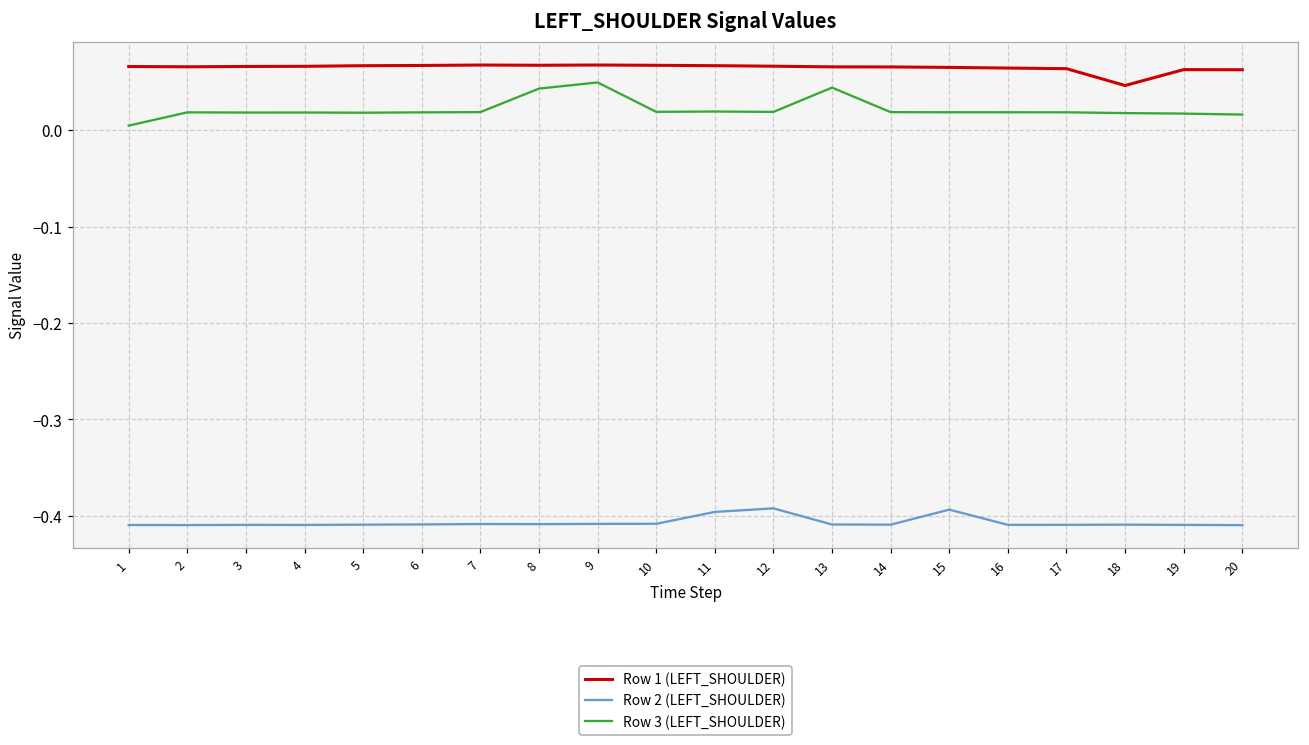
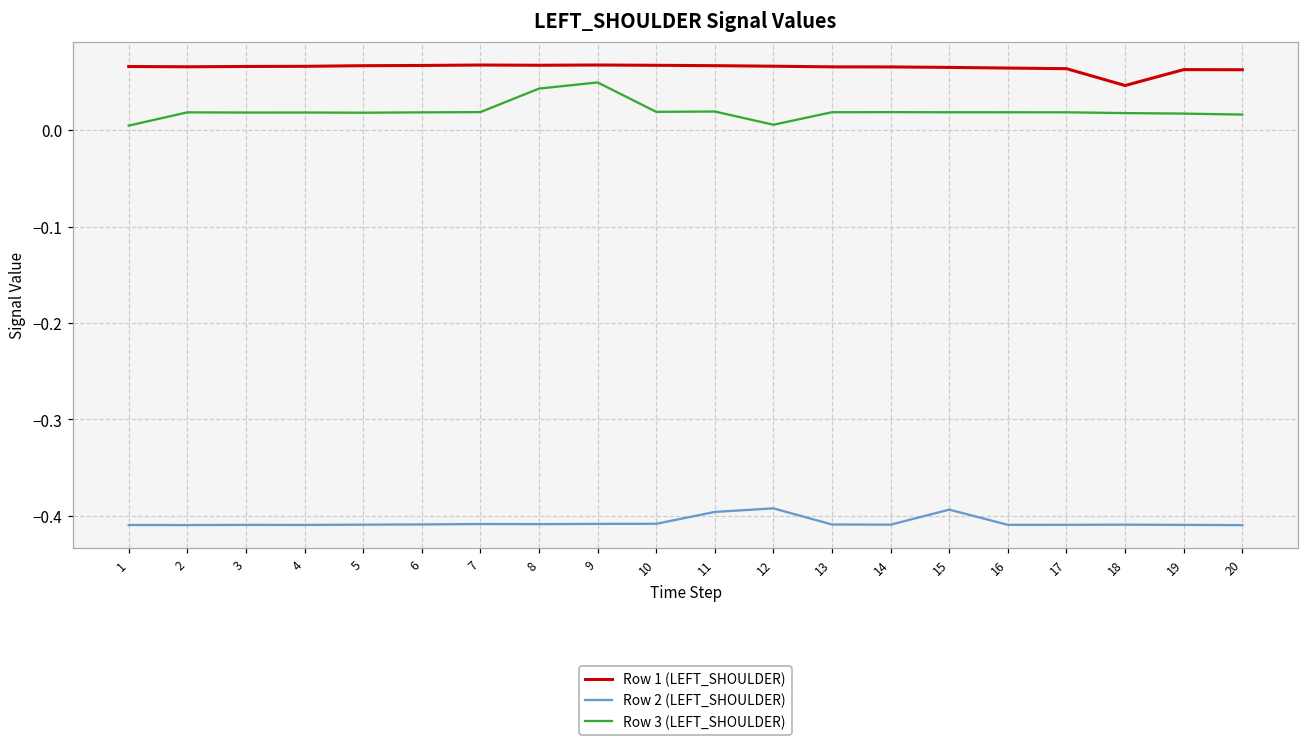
Row 3 (LEFT_SHOULDER), 12: 0.02 -> 0.01
Row 3 (LEFT_SHOULDER), 13: 0.04 -> 0.02
